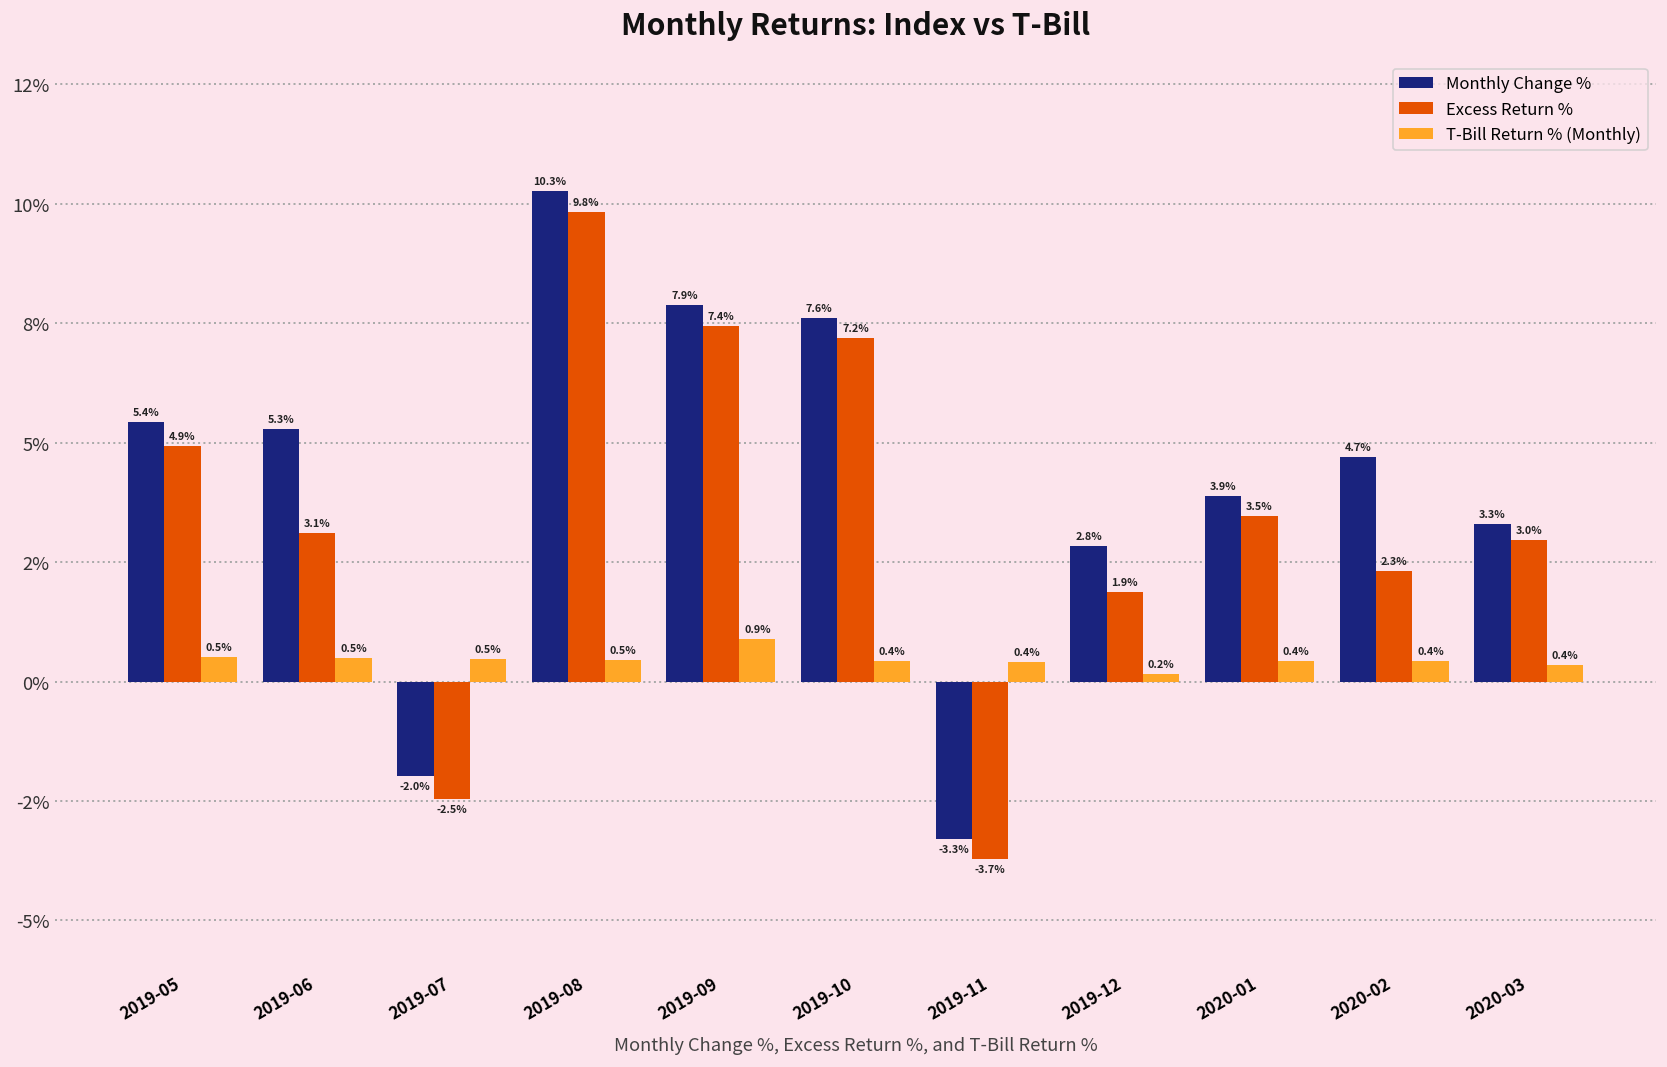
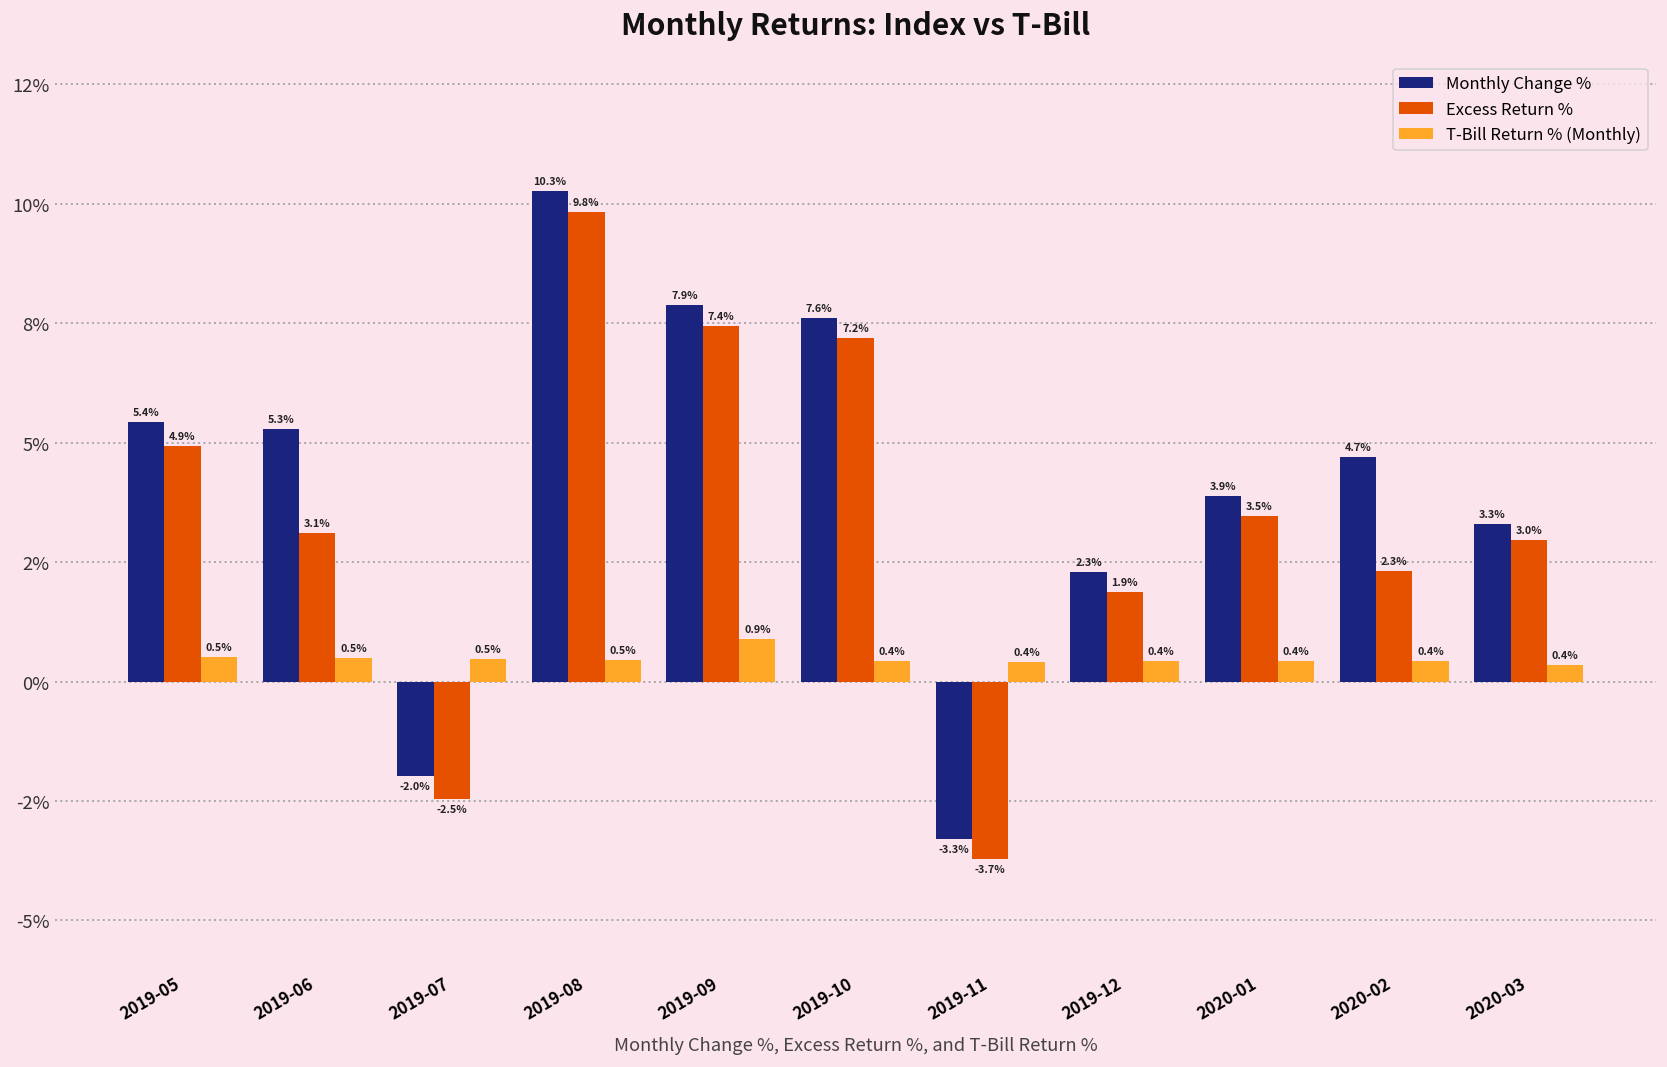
Monthly Change %, 2019-12: 2.8% -> 2.3%
T-Bill Return % (Monthly), 2019-12: 0.2% -> 0.4%
